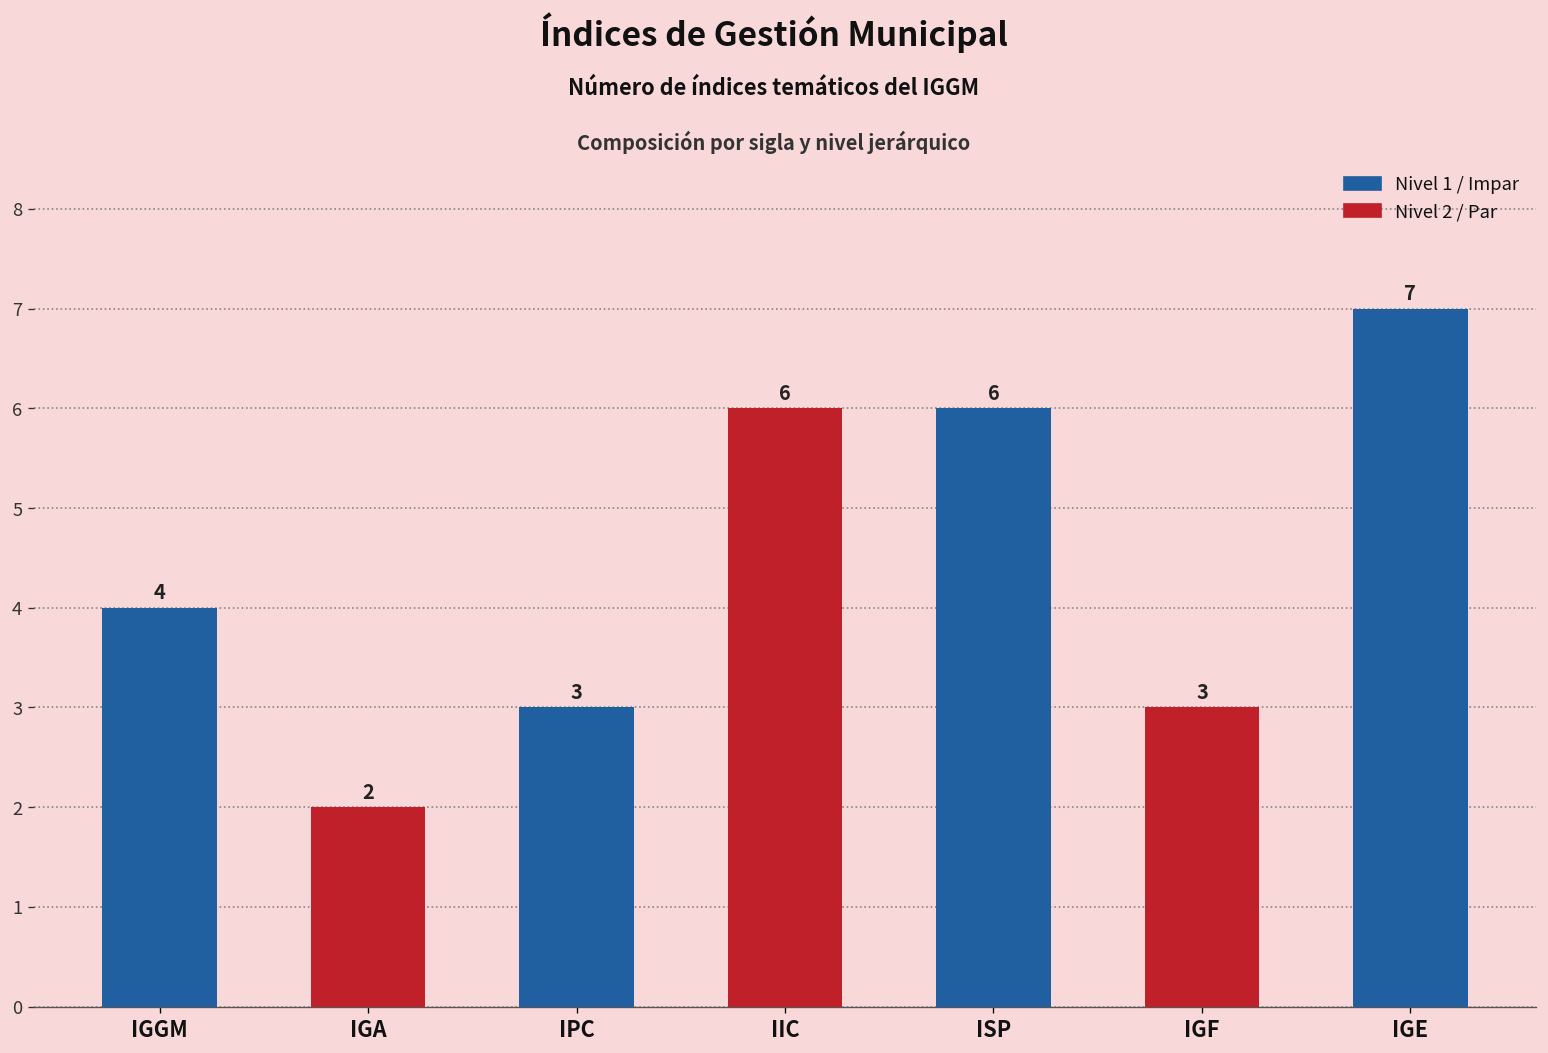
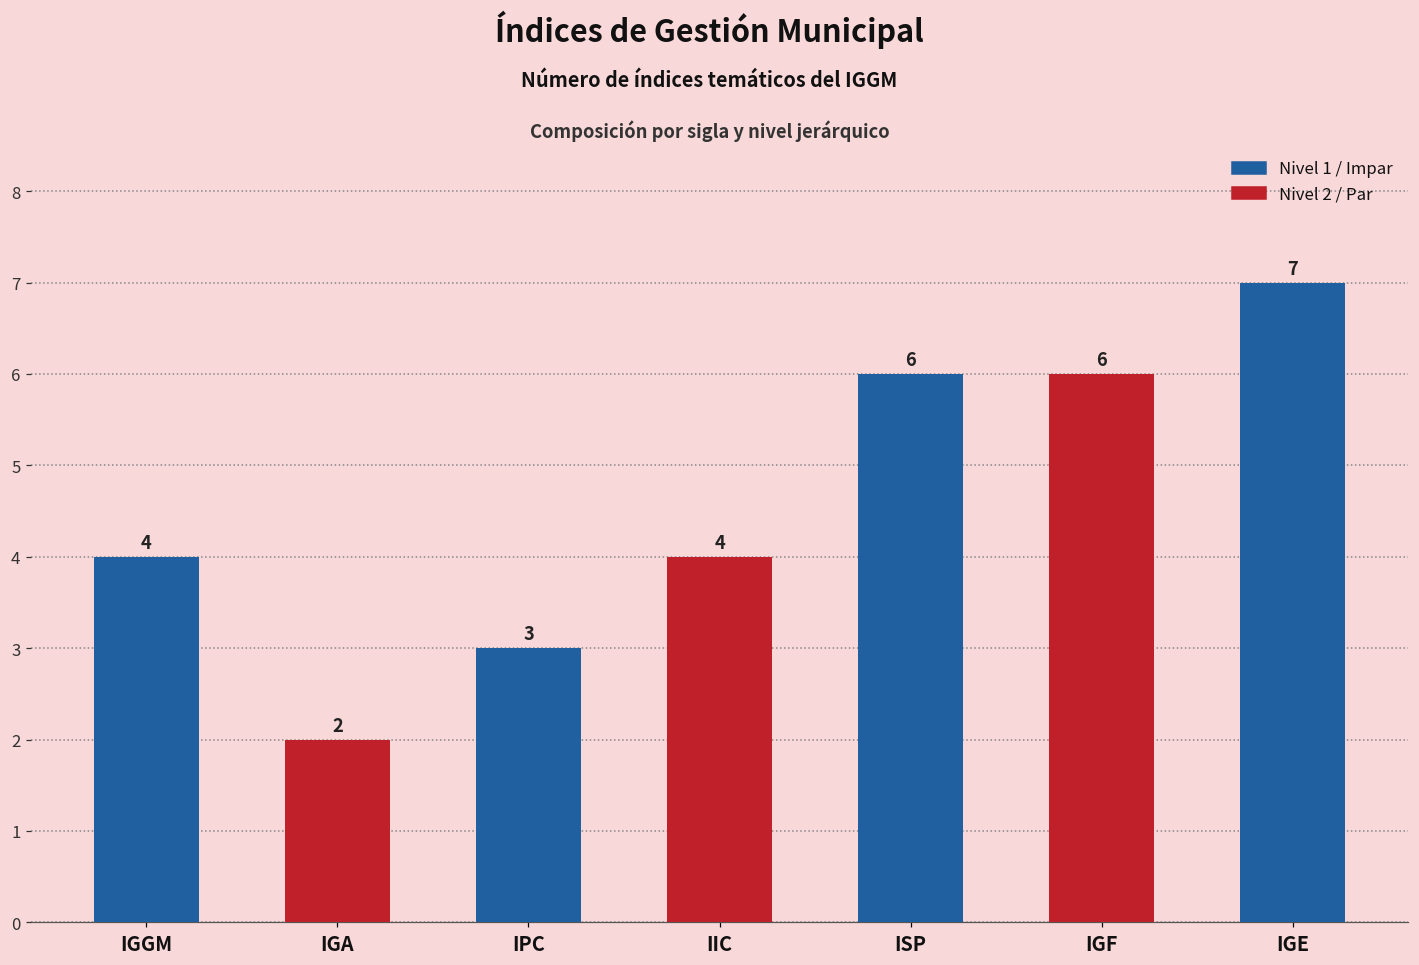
IIC: 6 -> 4
IGF: 3 -> 6
